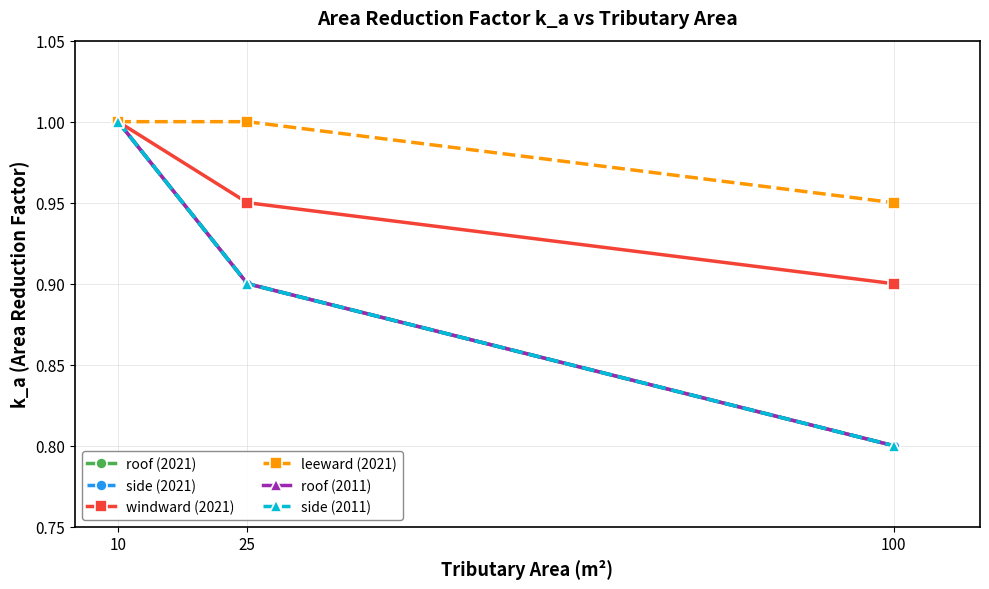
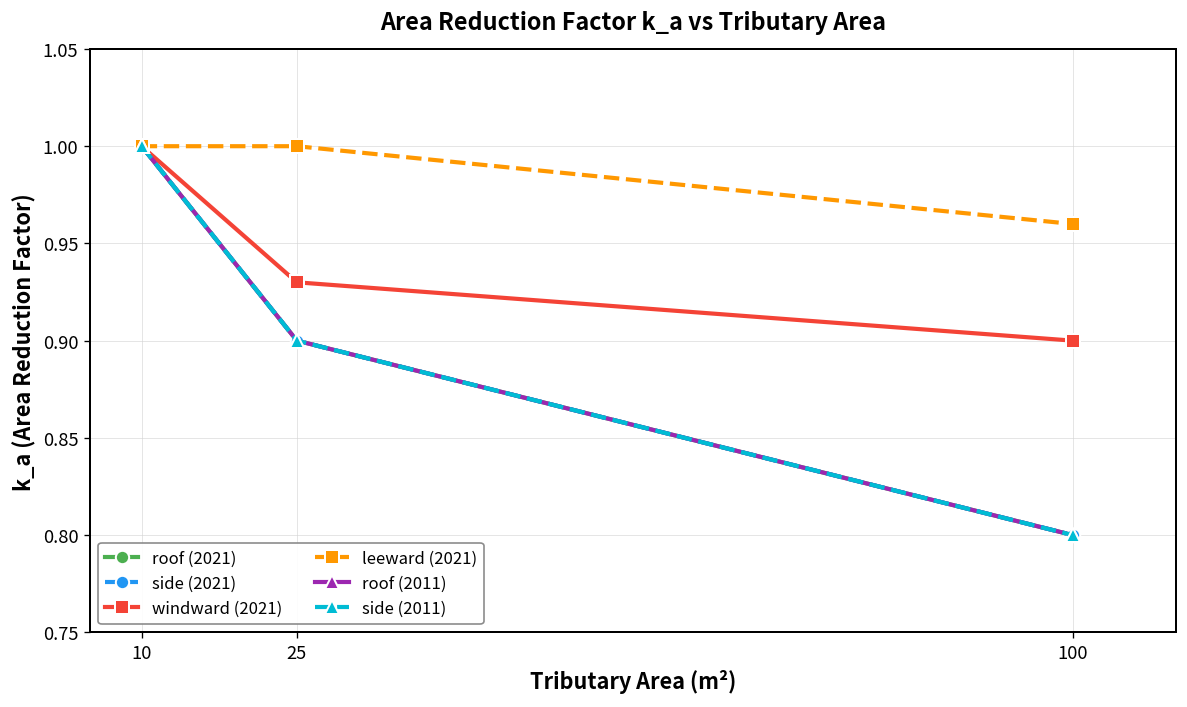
windward (2021), 25: 0.95 -> 0.93
leeward (2021), 100: 0.95 -> 0.96
